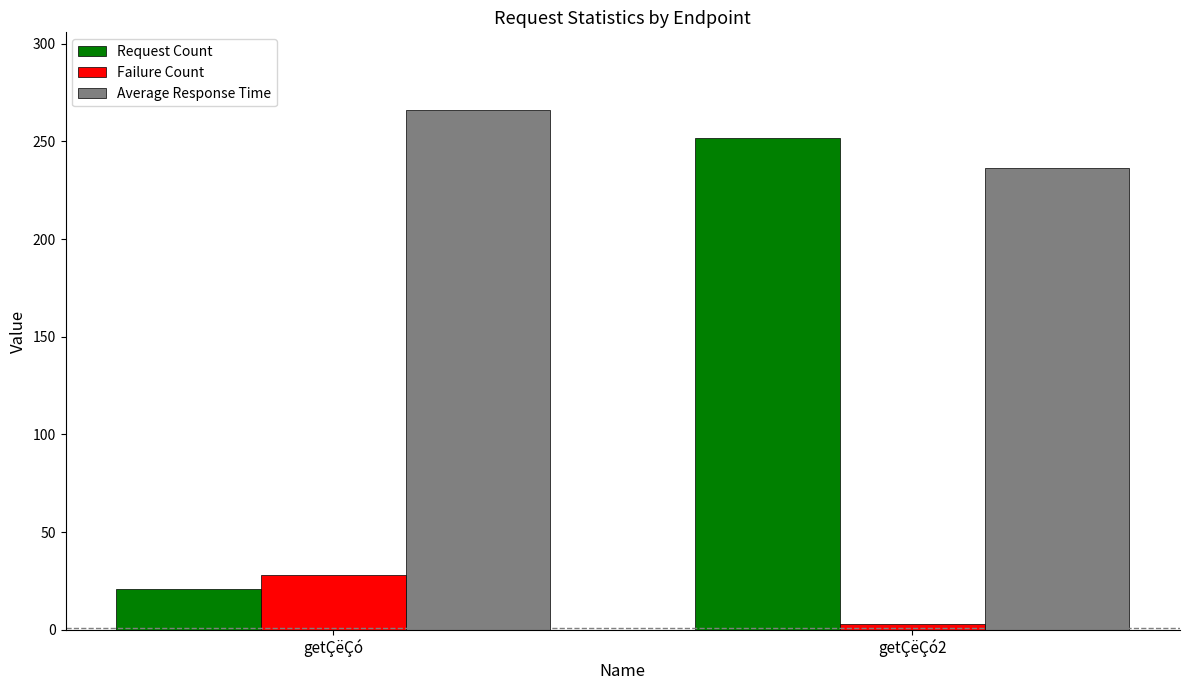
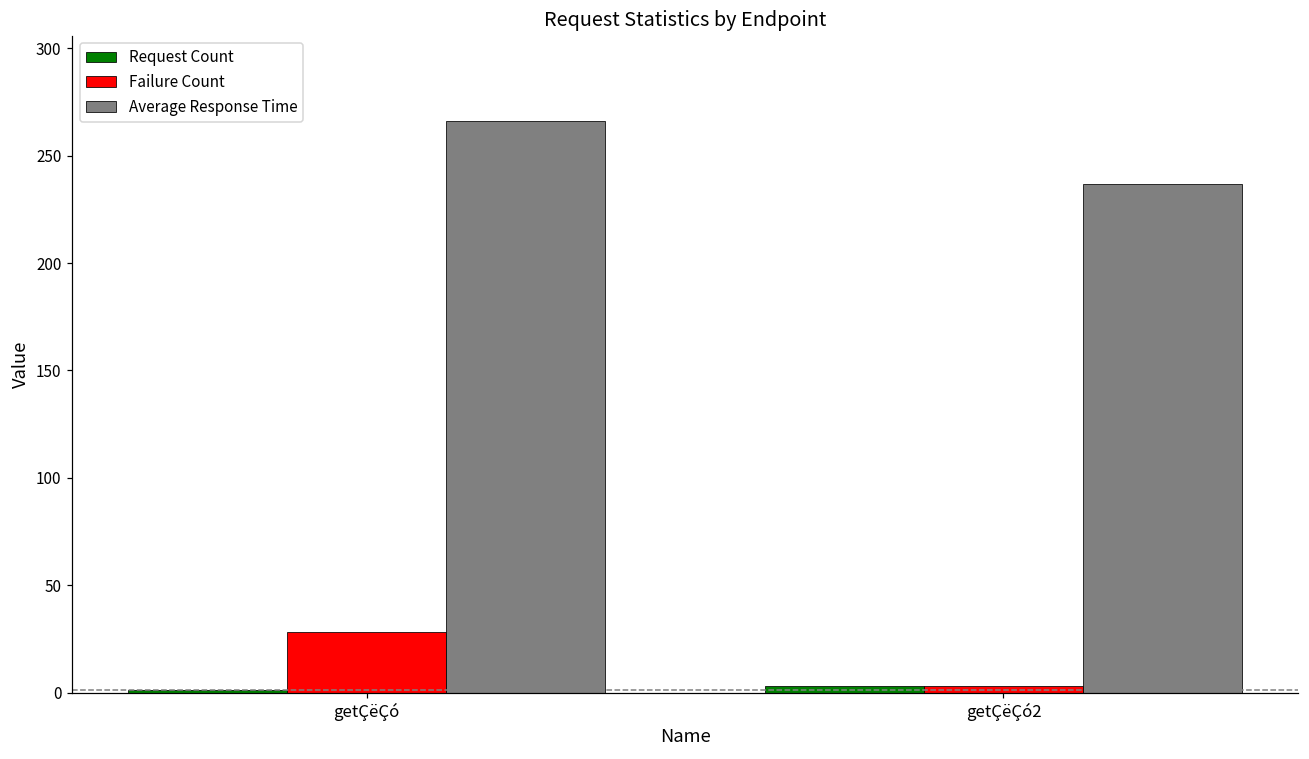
Request Count, getÇëÇó: 21 -> 1
Request Count, getÇëÇó2: 252 -> 3
